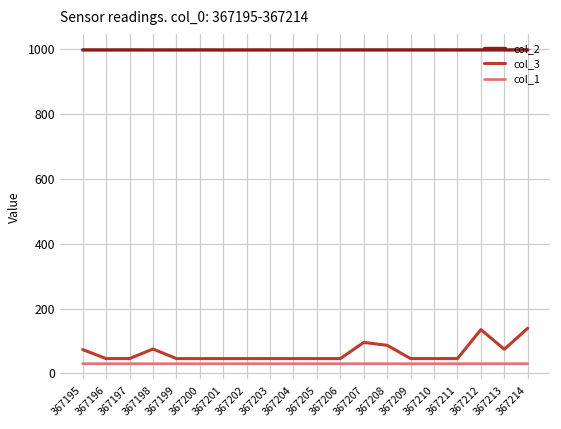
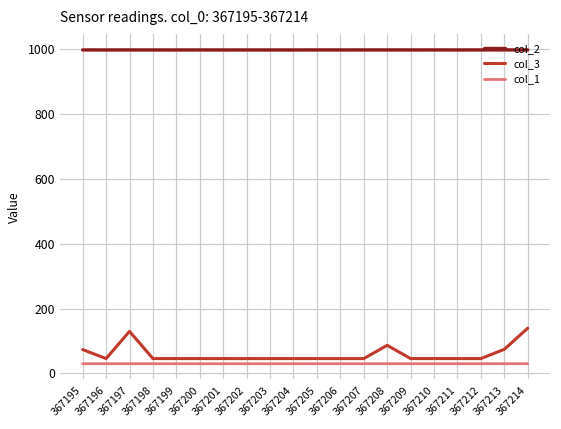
col_3, 367197: 50 -> 130
col_3, 367198: 80 -> 50
col_3, 367207: 100 -> 50
col_3, 367212: 140 -> 50
